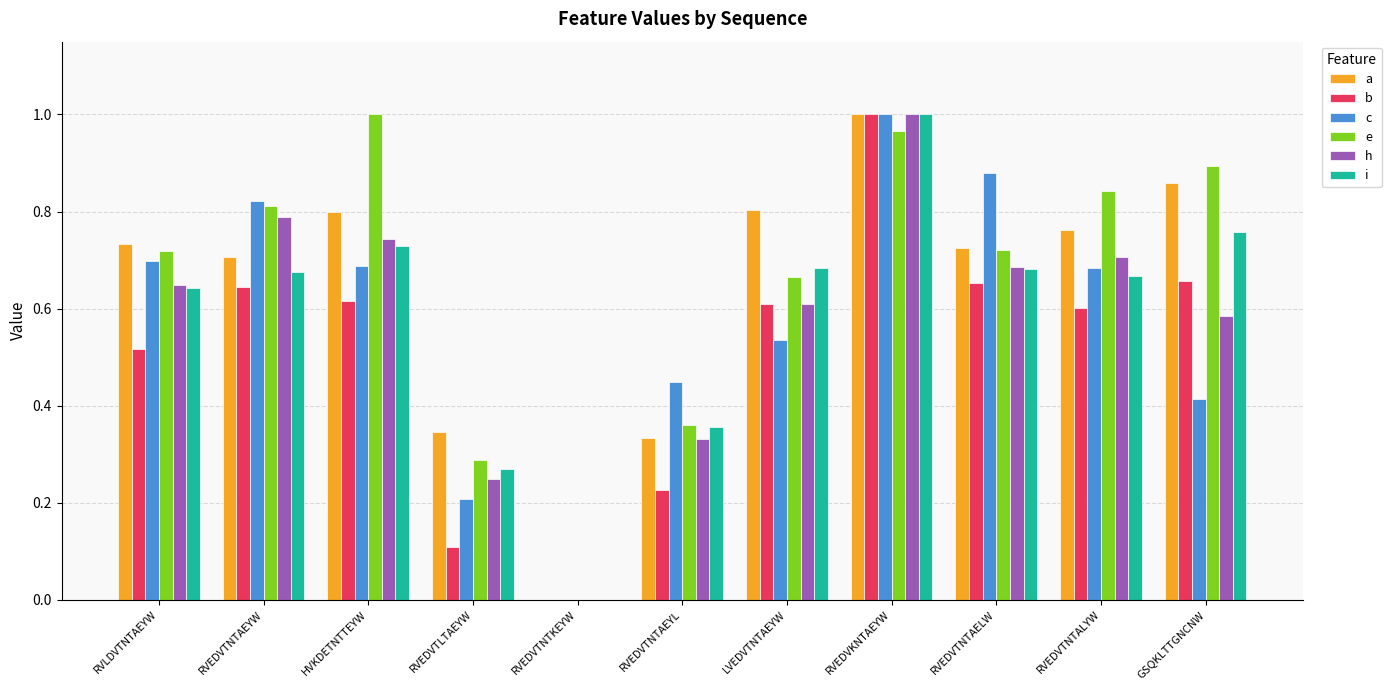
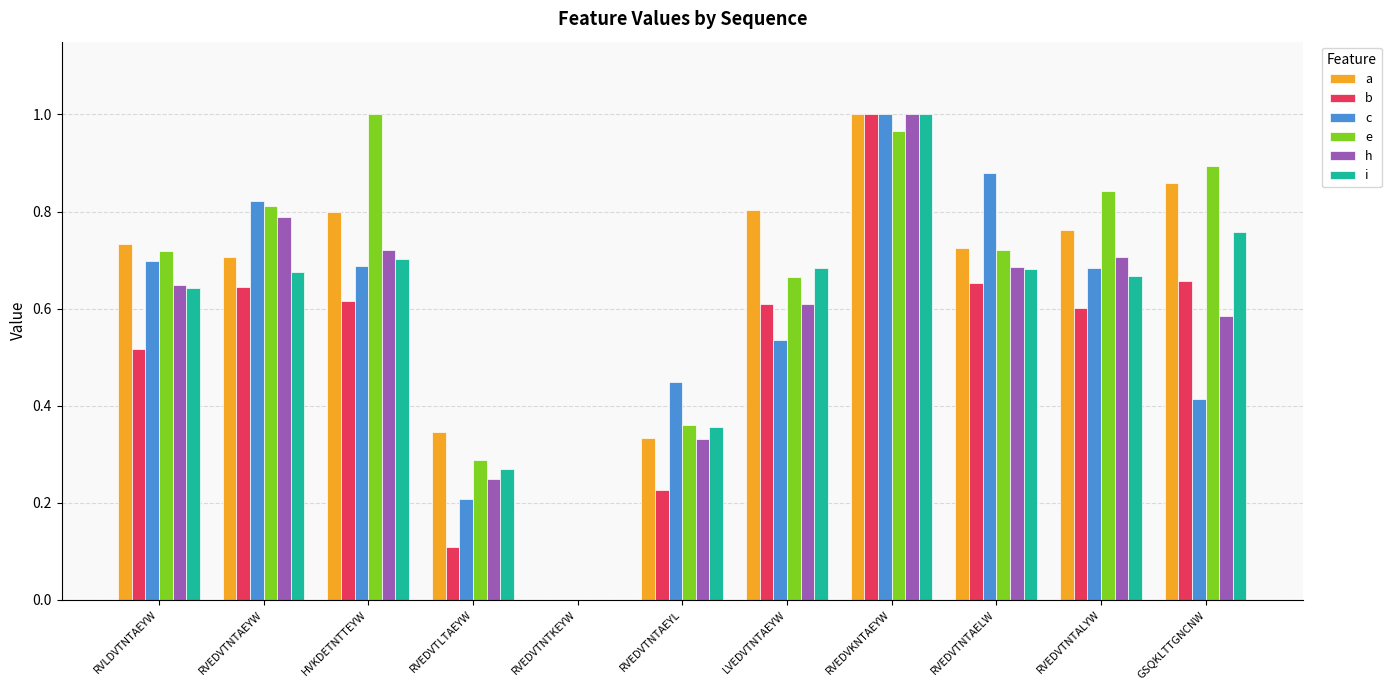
h, HVKDETNTTEYW: 0.74 -> 0.72
i, HVKDETNTTEYW: 0.73 -> 0.70
